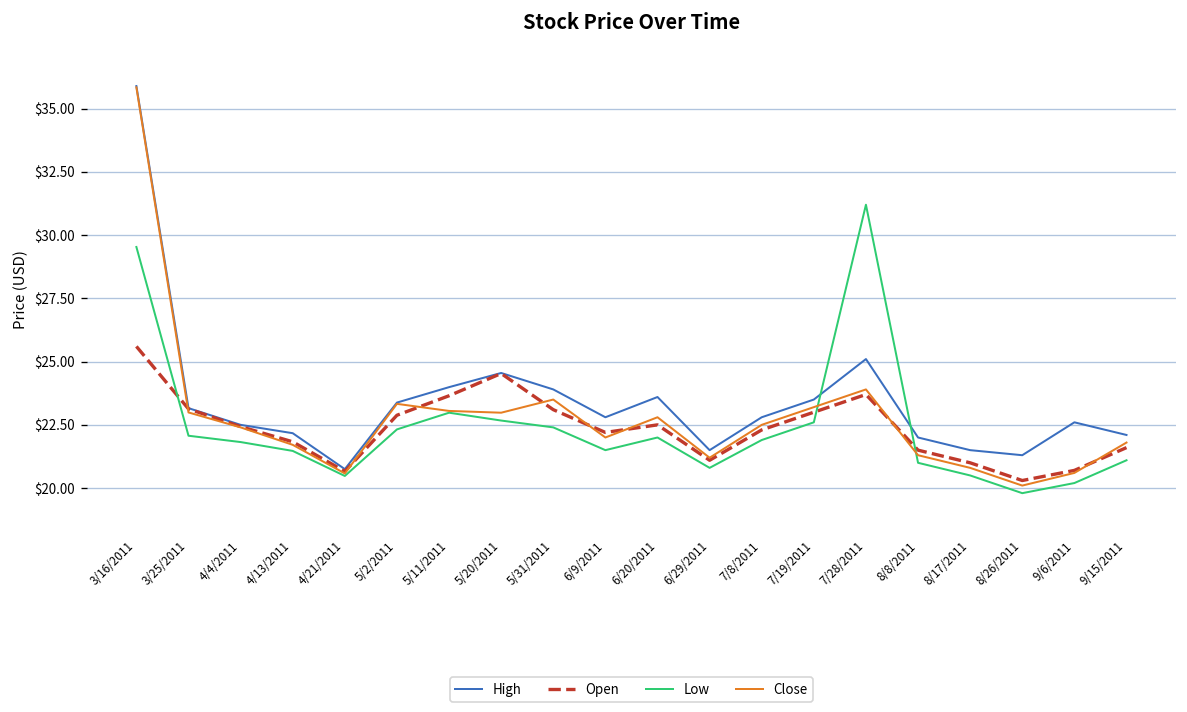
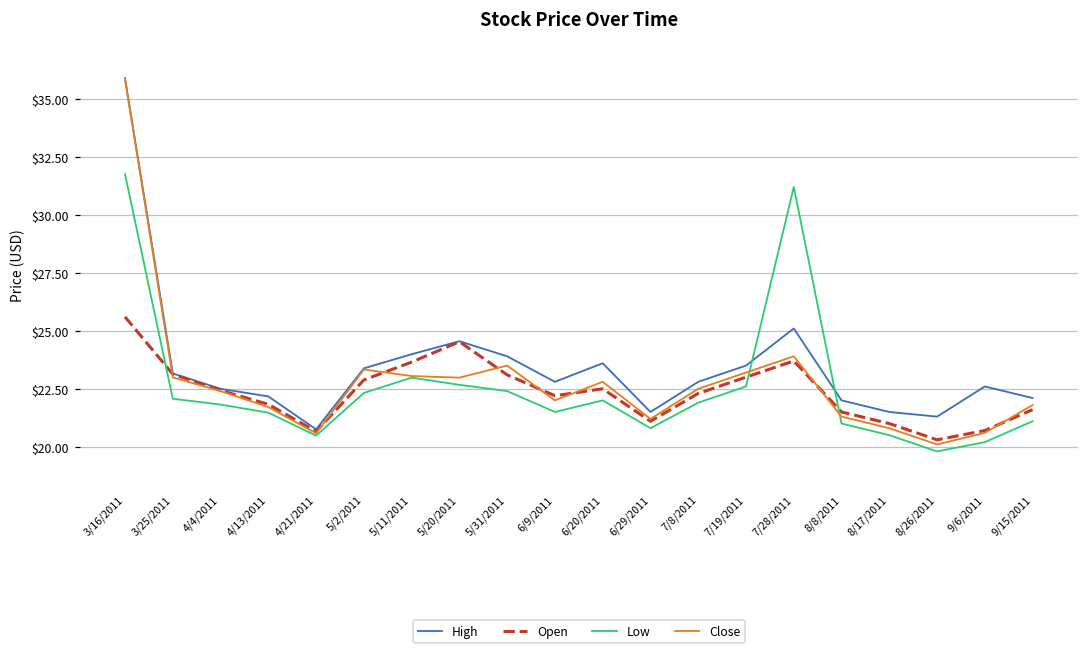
Low, 3/16/2011: $29.5 -> $31.8
